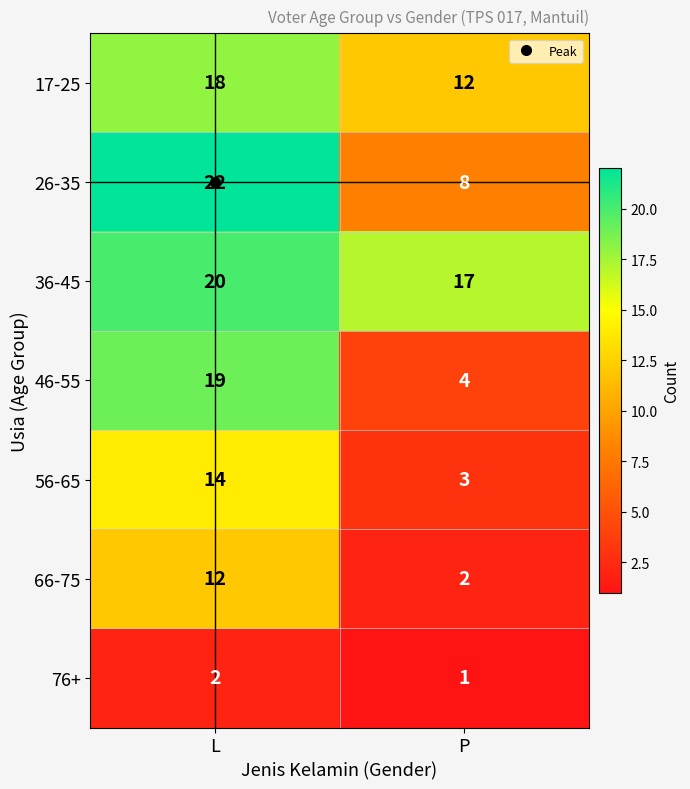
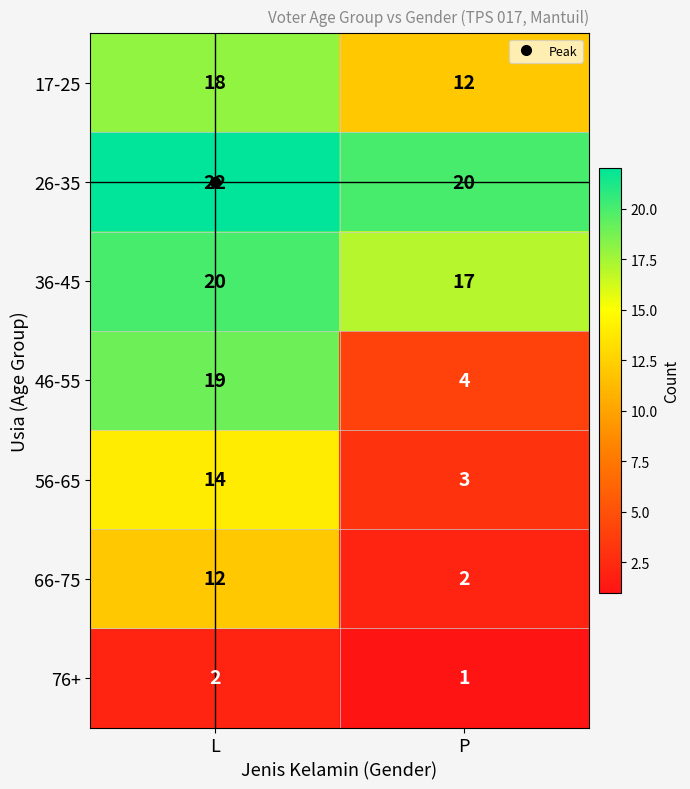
26-35, P: 8 -> 20
